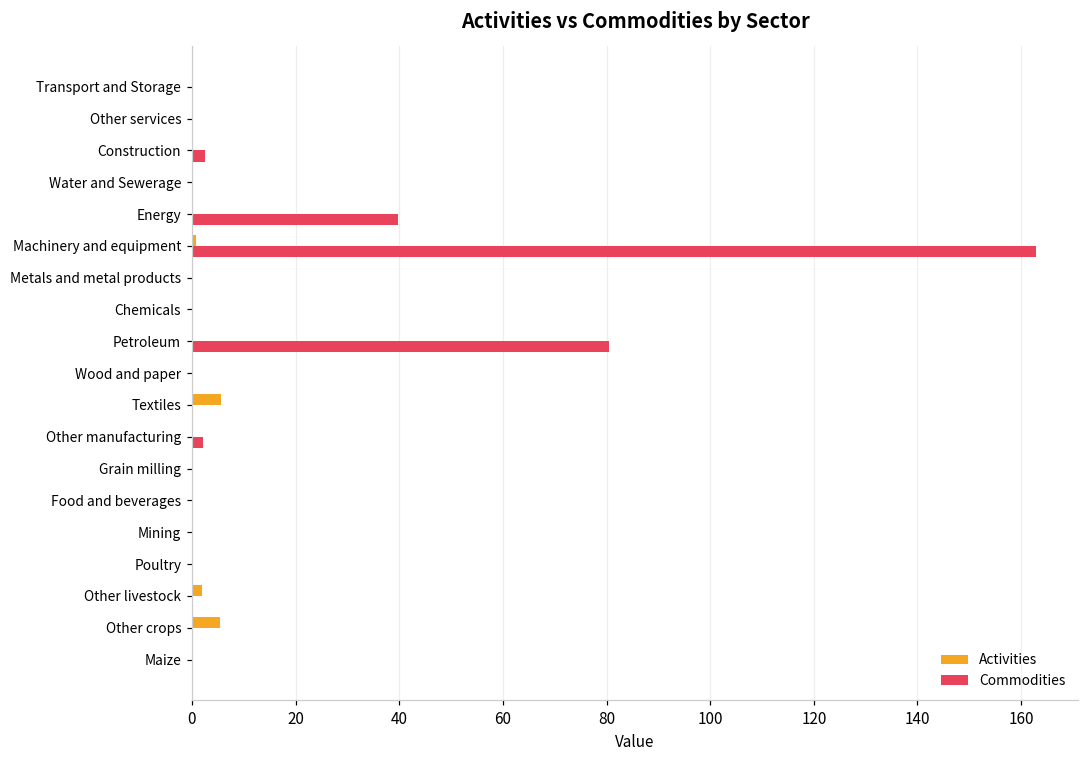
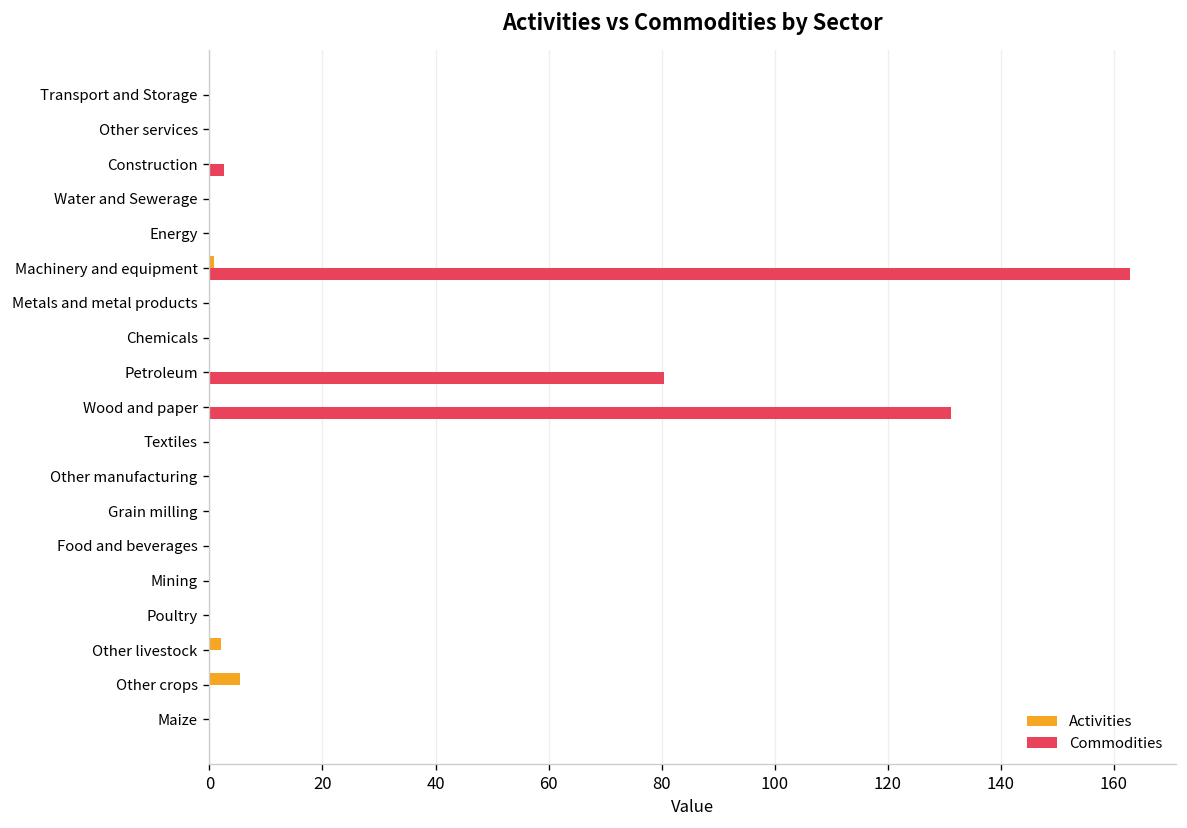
Commodities, Energy: 40 -> 0
Commodities, Wood and paper: 0 -> 131
Activities, Textiles: 6 -> 0
Commodities, Other manufacturing: 2 -> 0
